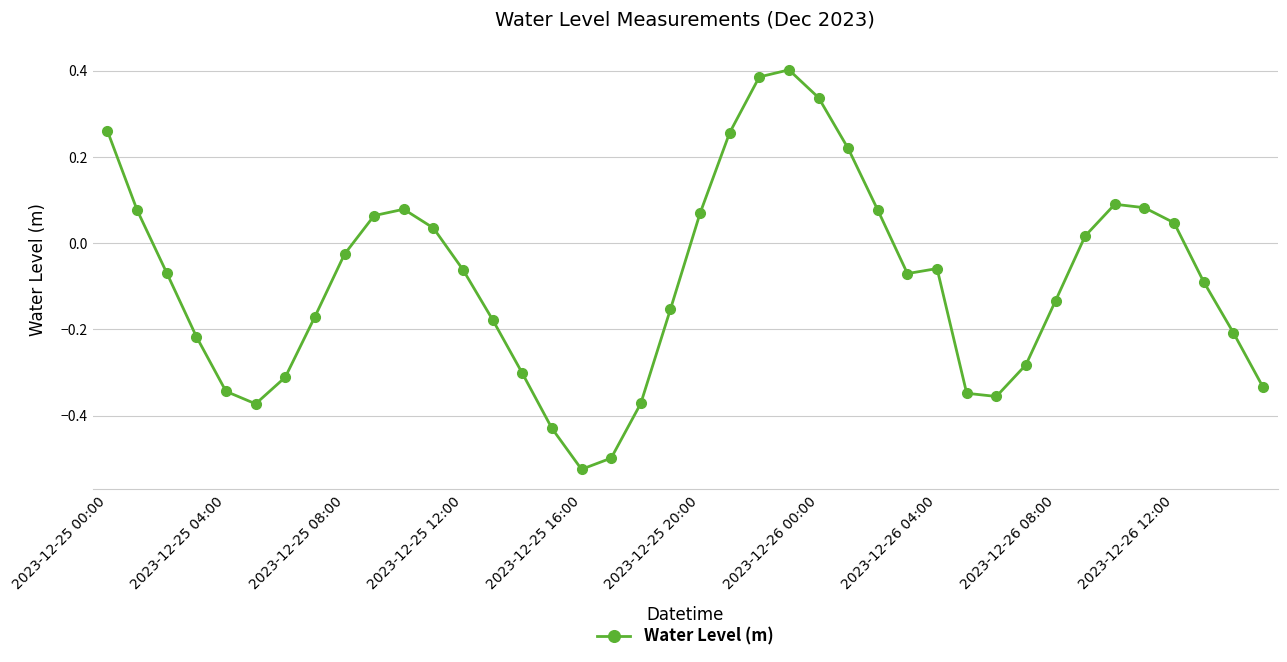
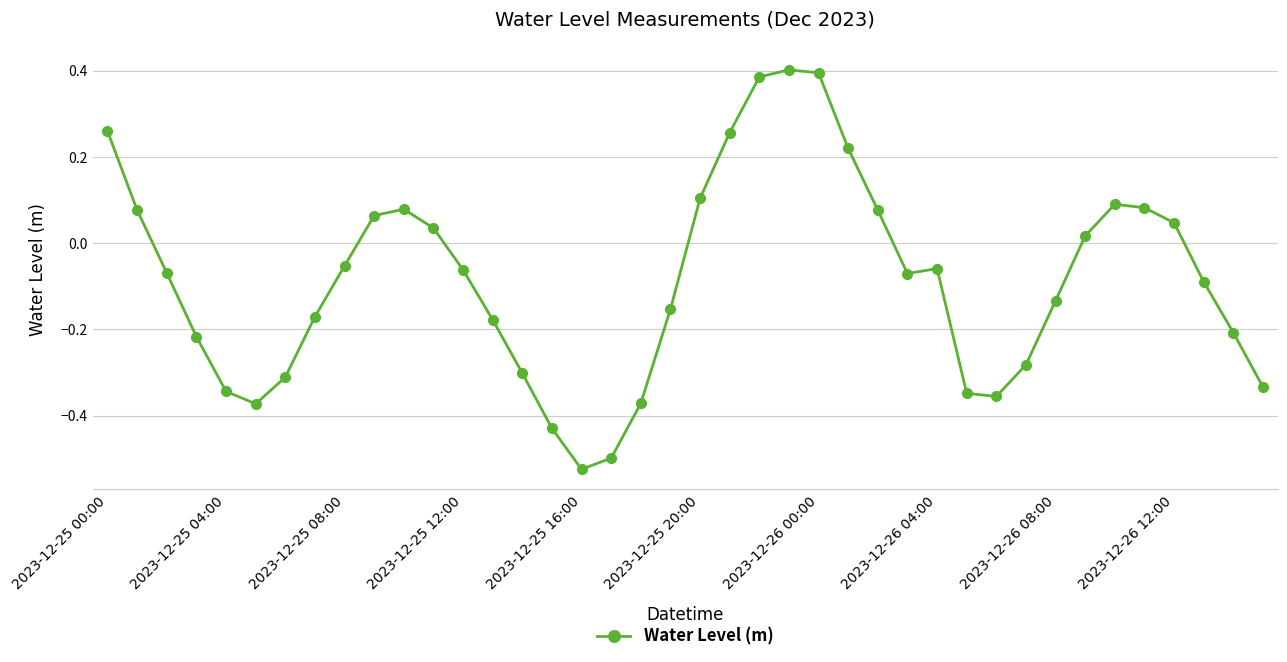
2023-12-25 08:00: -0.03 -> -0.05
2023-12-25 20:00: 0.07 -> 0.10
2023-12-26 00:00: 0.34 -> 0.40
